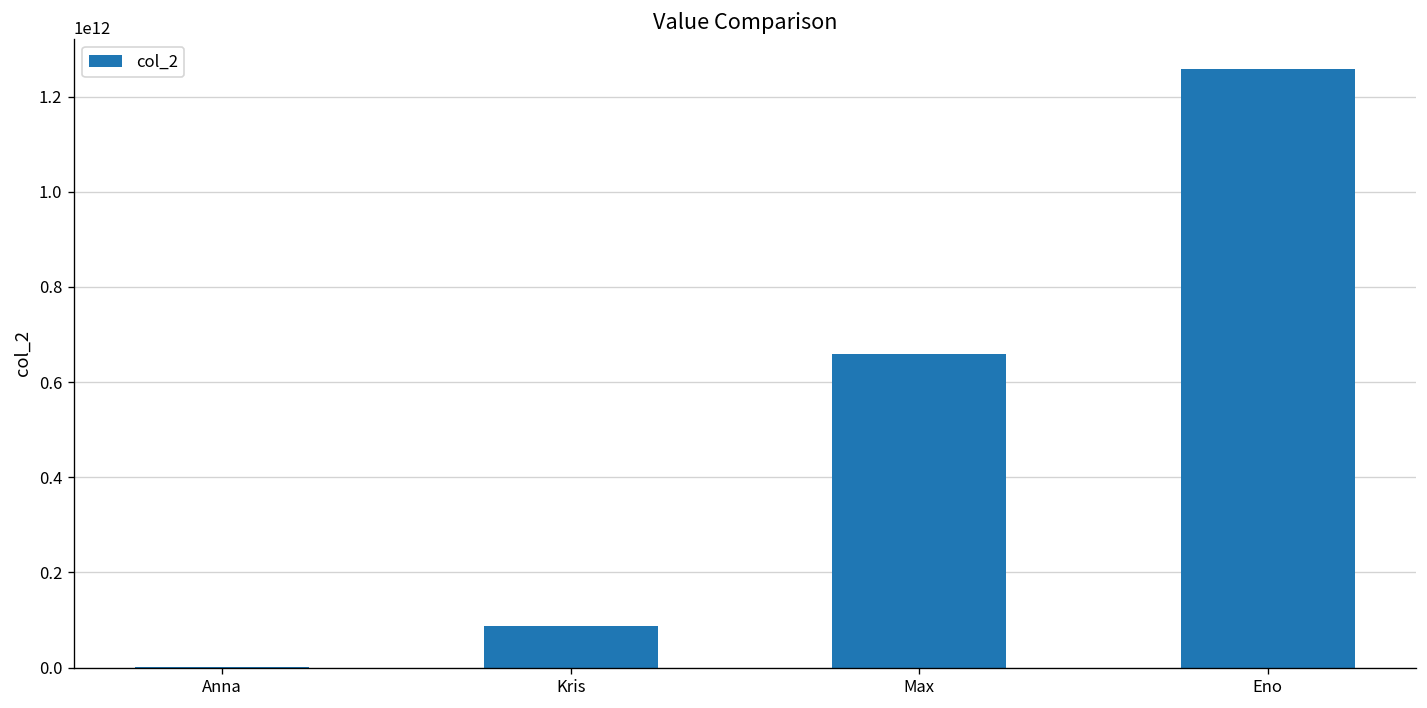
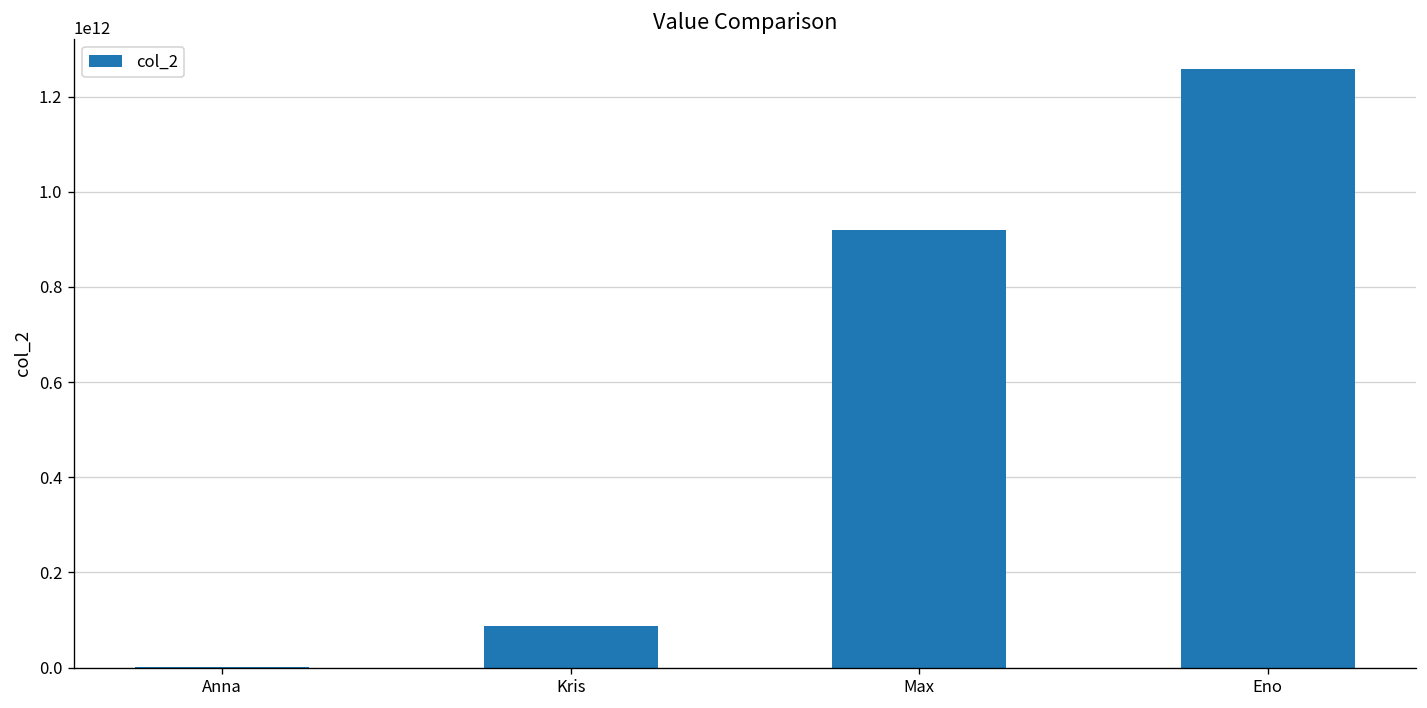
Max: 660000000000 -> 920000000000
